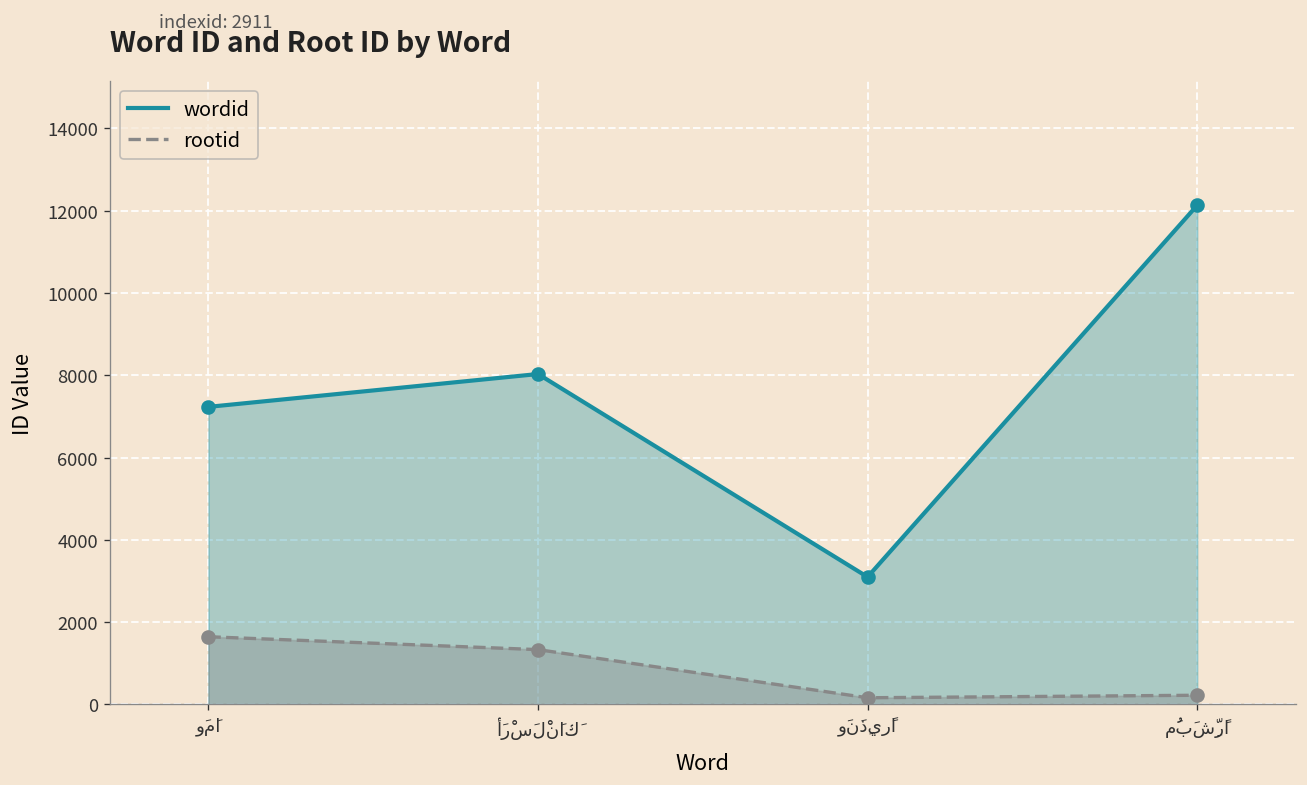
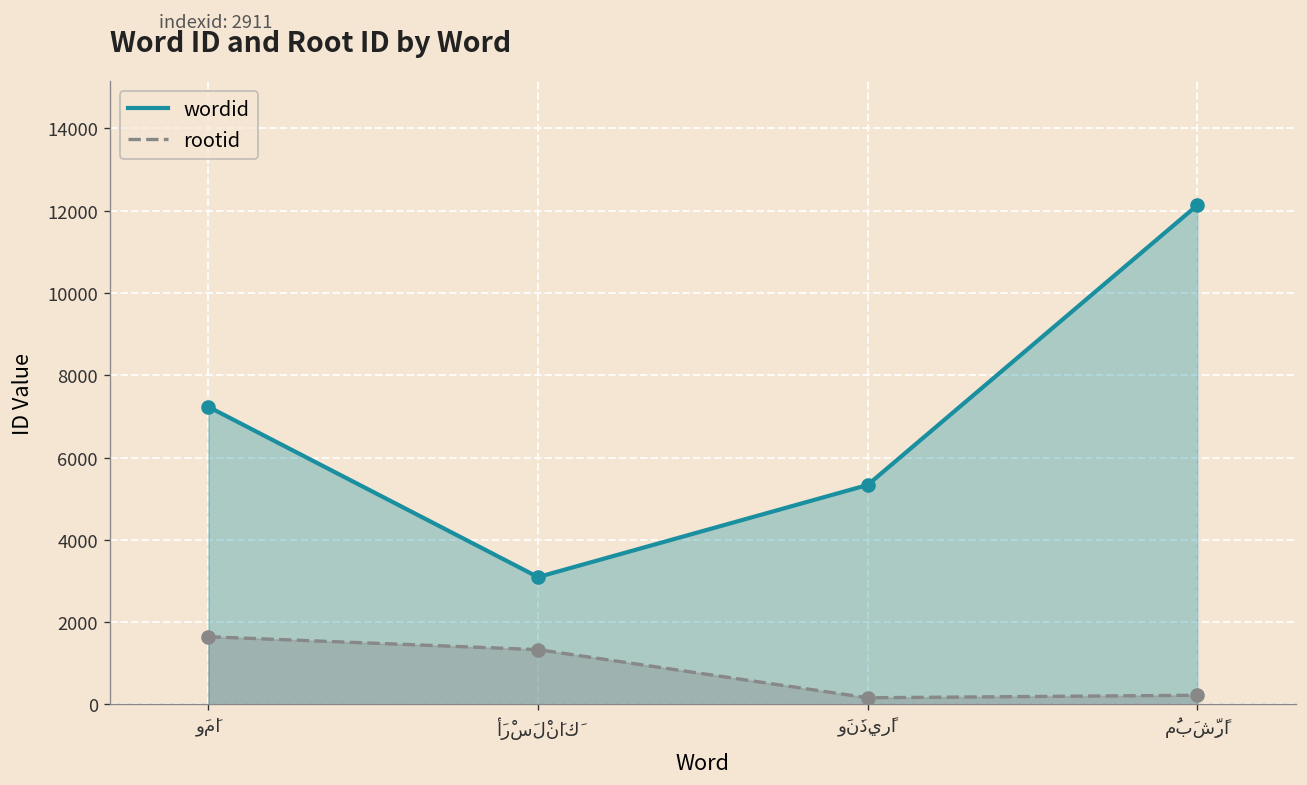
wordid, أَرْسَلْنَاكَ: 8000 -> 3100
wordid, وَنَذِيرًا: 3100 -> 5300
